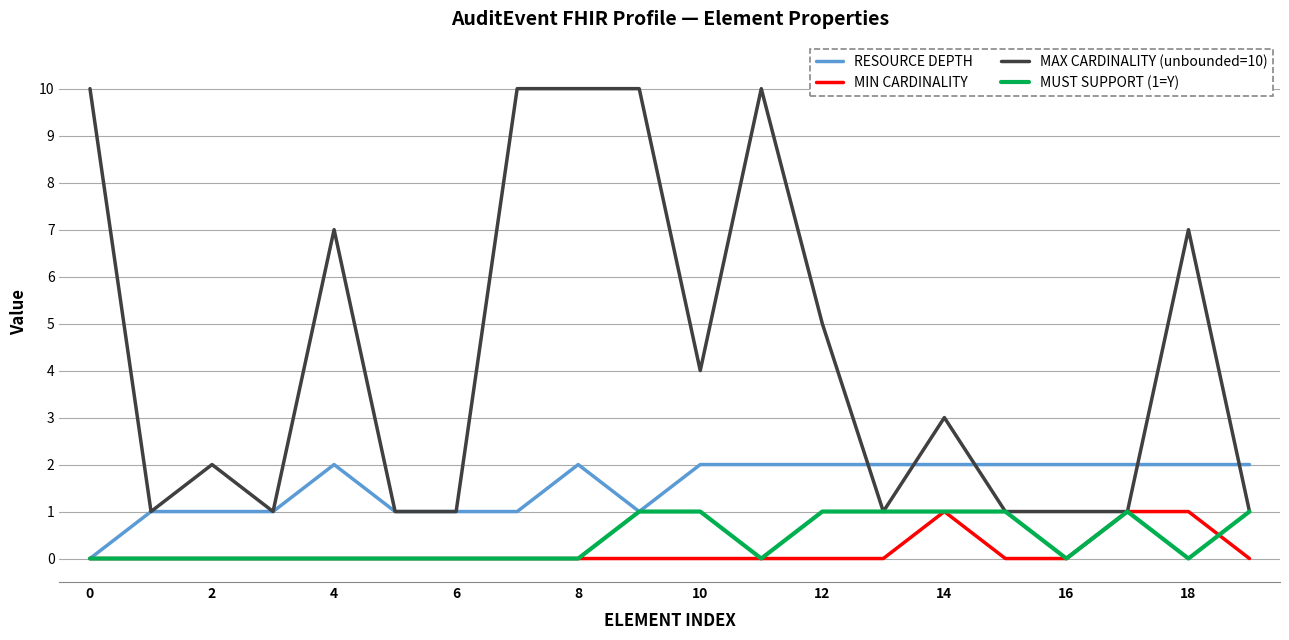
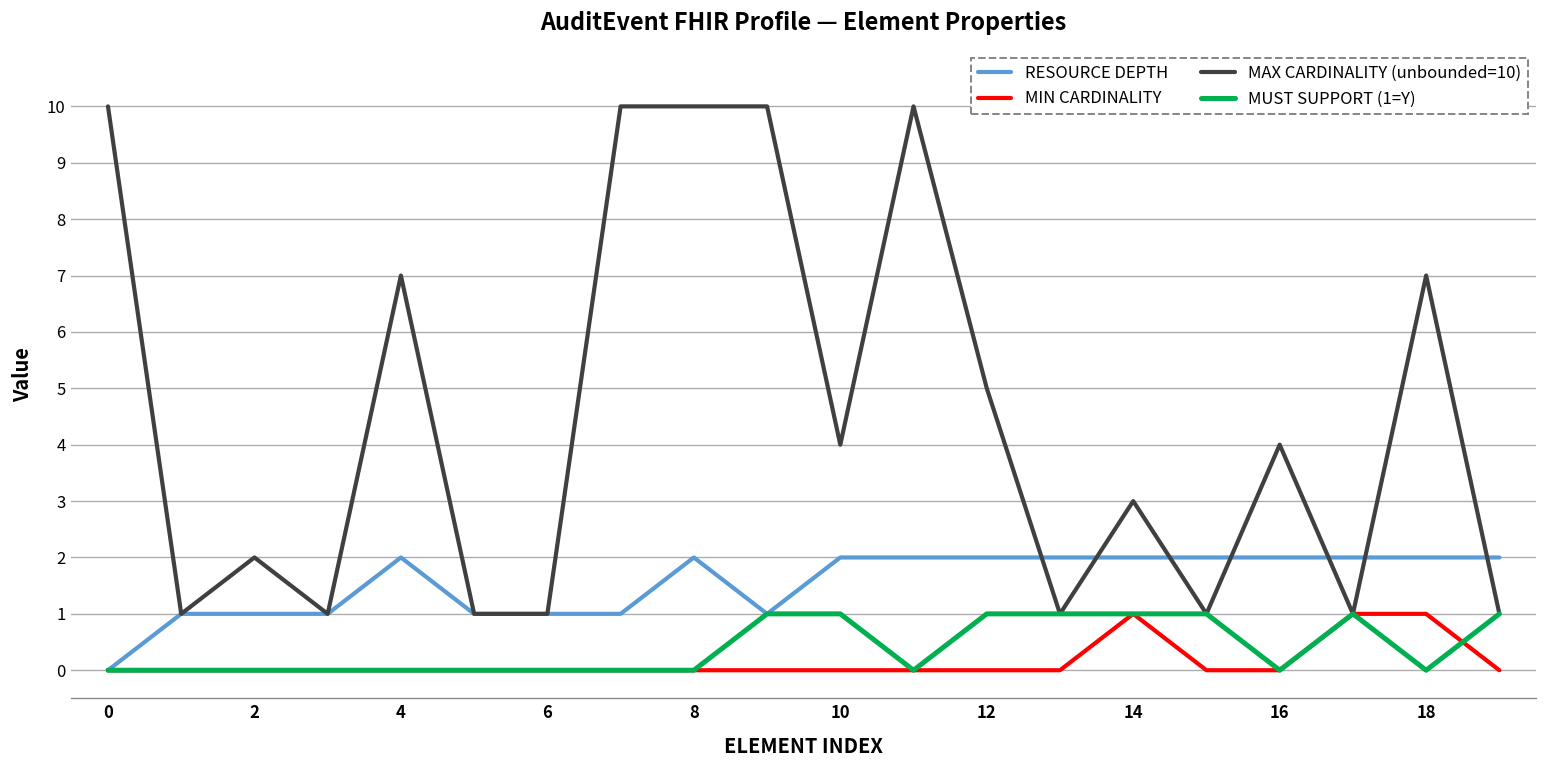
MAX CARDINALITY (unbounded=10), 16: 1 -> 4
